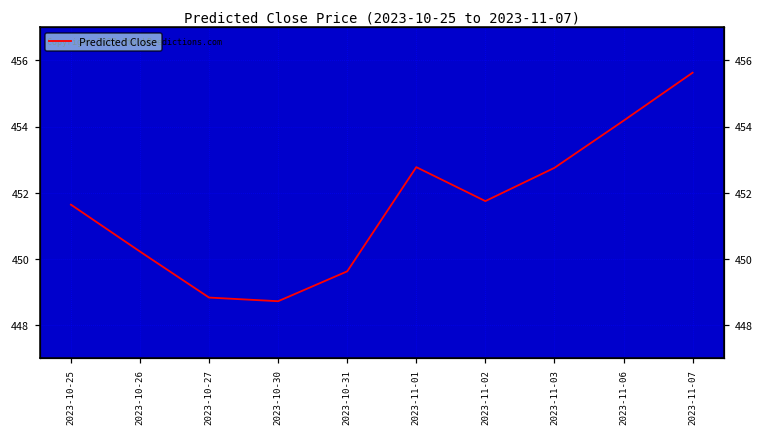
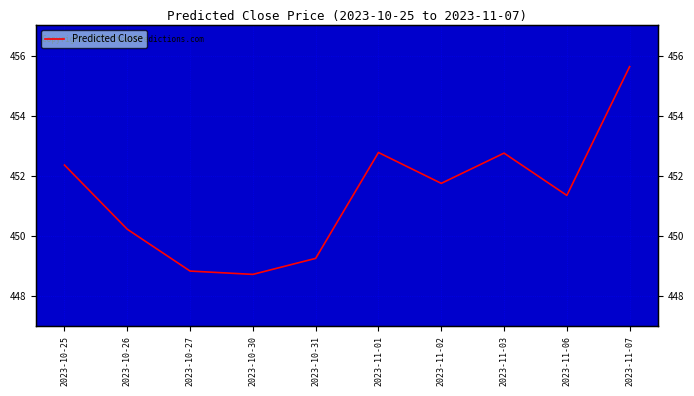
2023-10-25: 451.6 -> 452.4
2023-10-31: 449.6 -> 449.3
2023-11-06: 454.2 -> 451.4
